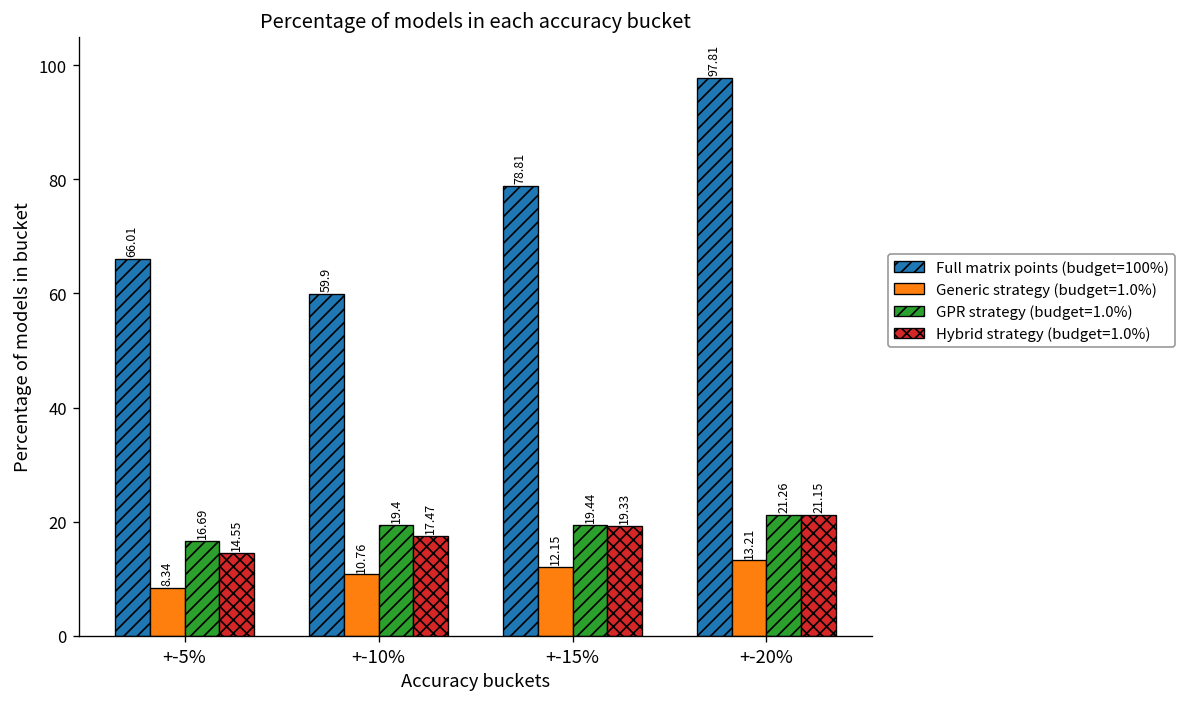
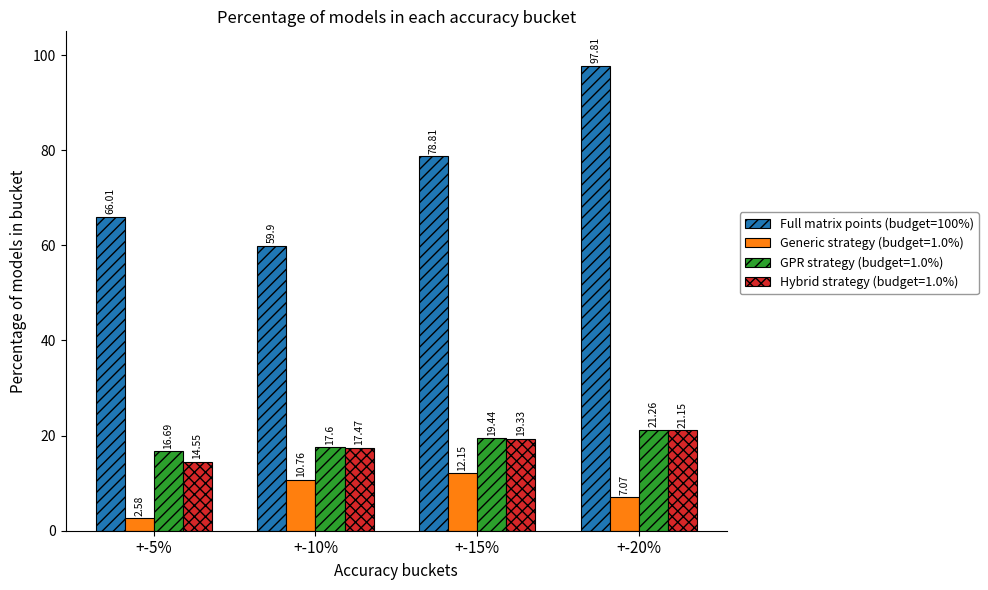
Generic strategy (budget=1.0%), +-5%: 8.34 -> 2.58
GPR strategy (budget=1.0%), +-10%: 19.4 -> 17.6
Generic strategy (budget=1.0%), +-20%: 13.21 -> 7.07
